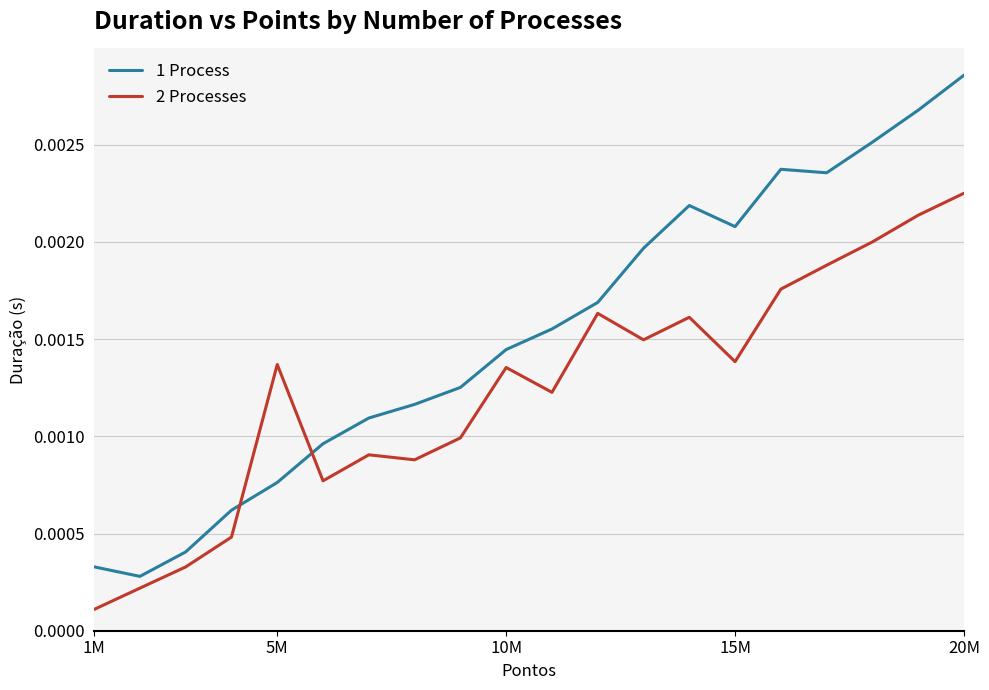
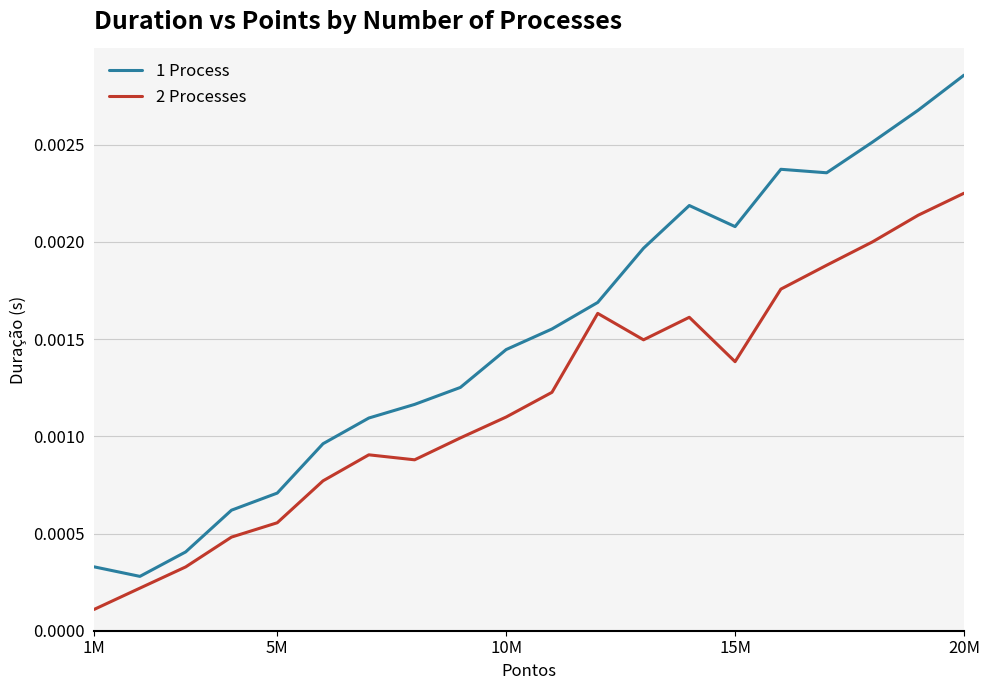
1 Process, 5M: 0.00076 -> 0.00071
2 Processes, 5M: 0.00137 -> 0.00056
2 Processes, 10M: 0.00135 -> 0.00110
